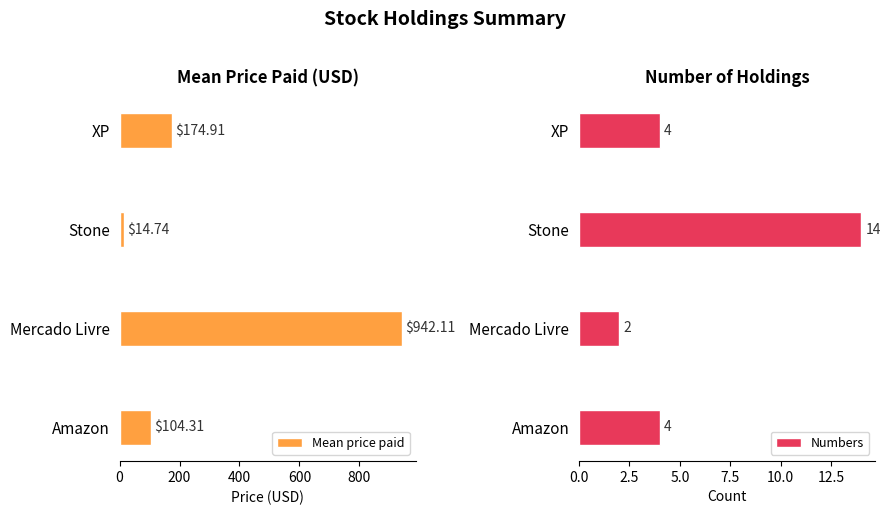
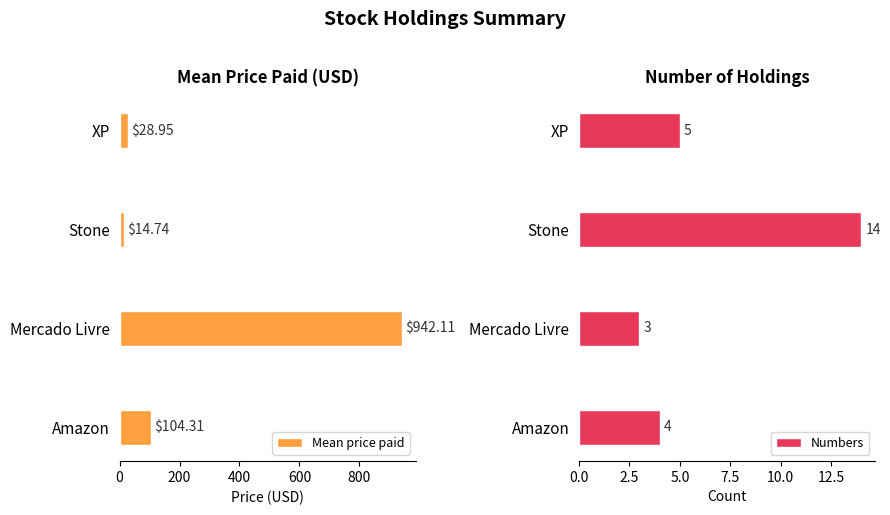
Mean Price Paid (USD), XP: $174.91 -> $28.95
Number of Holdings, XP: 4 -> 5
Number of Holdings, Mercado Livre: 2 -> 3
